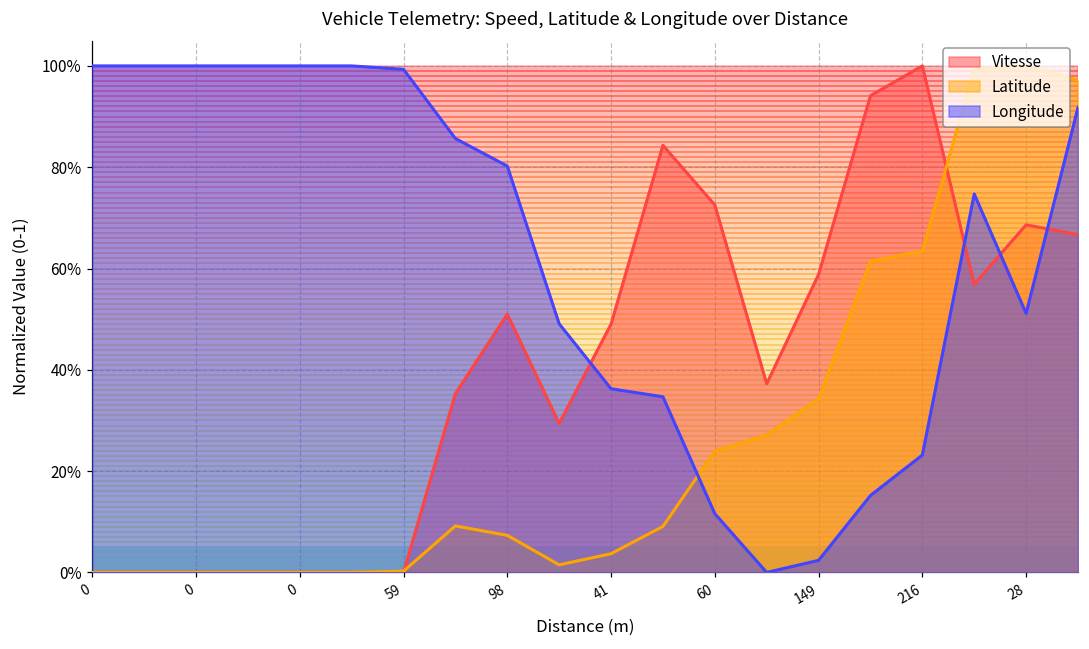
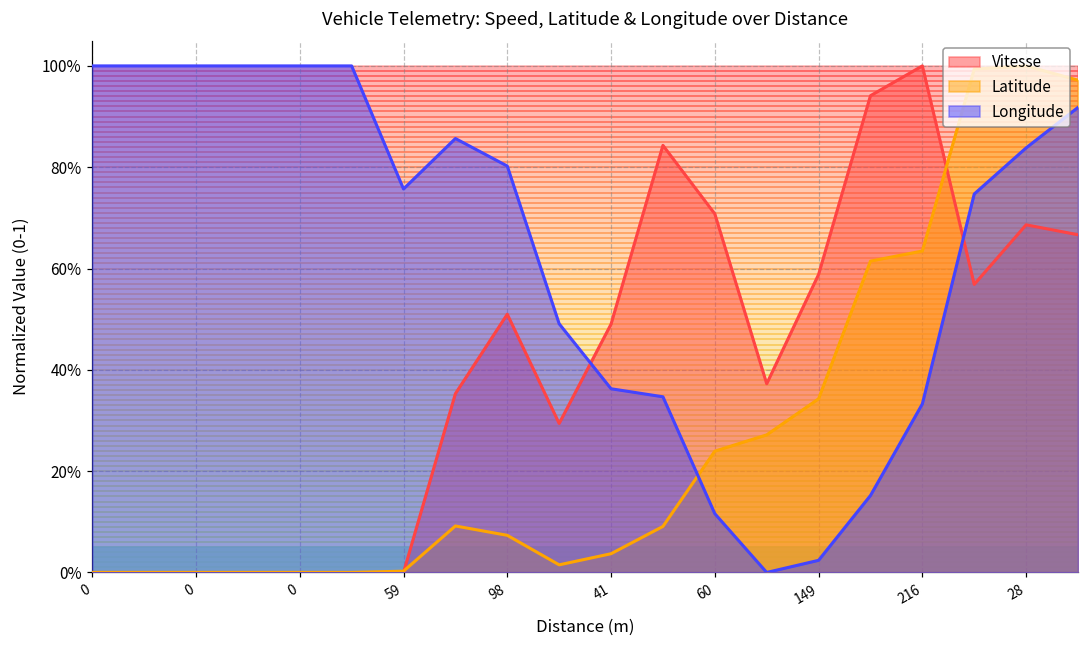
Longitude, 59: 99% -> 76%
Vitesse, 60: 73% -> 71%
Longitude, 216: 23% -> 33%
Longitude, 28: 51% -> 84%
